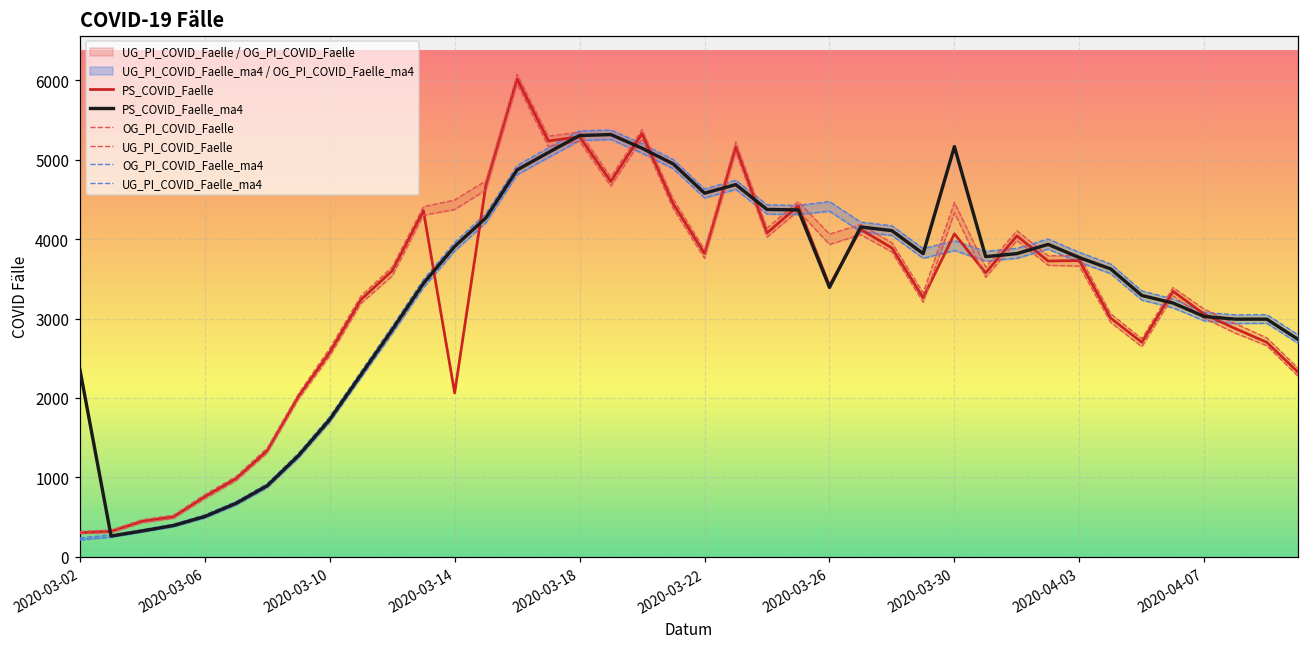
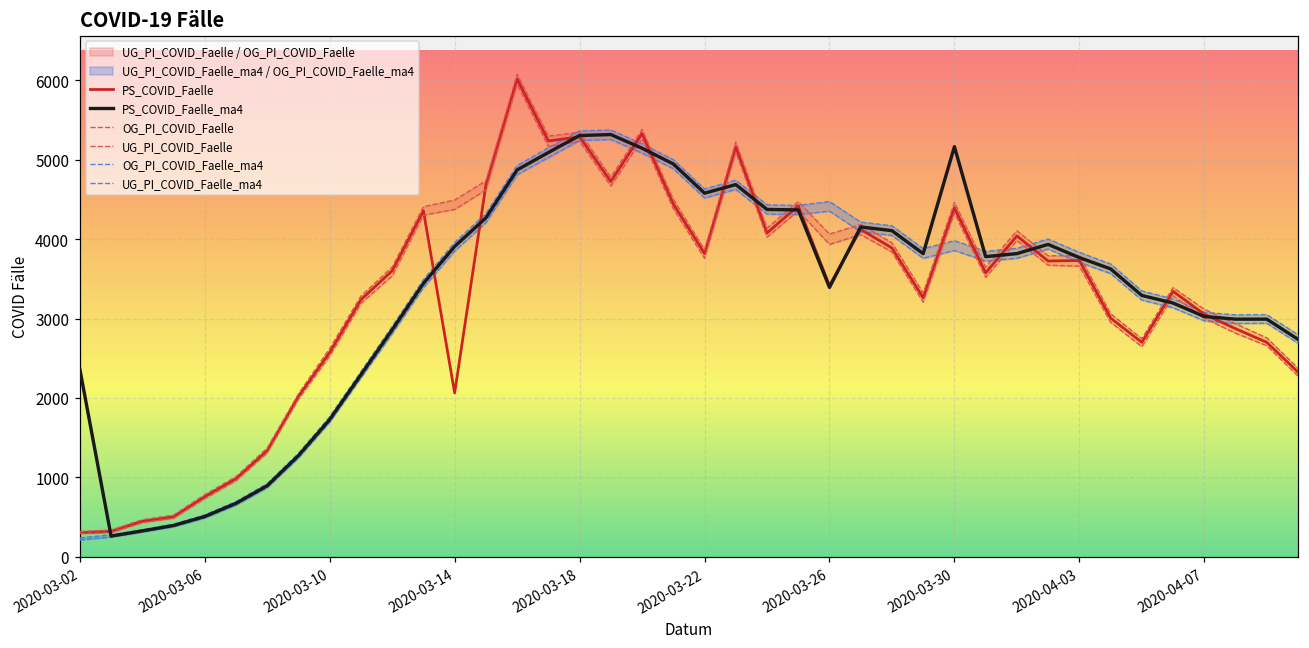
PS_COVID_Faelle, 2020-03-30: 4100 -> 4400
